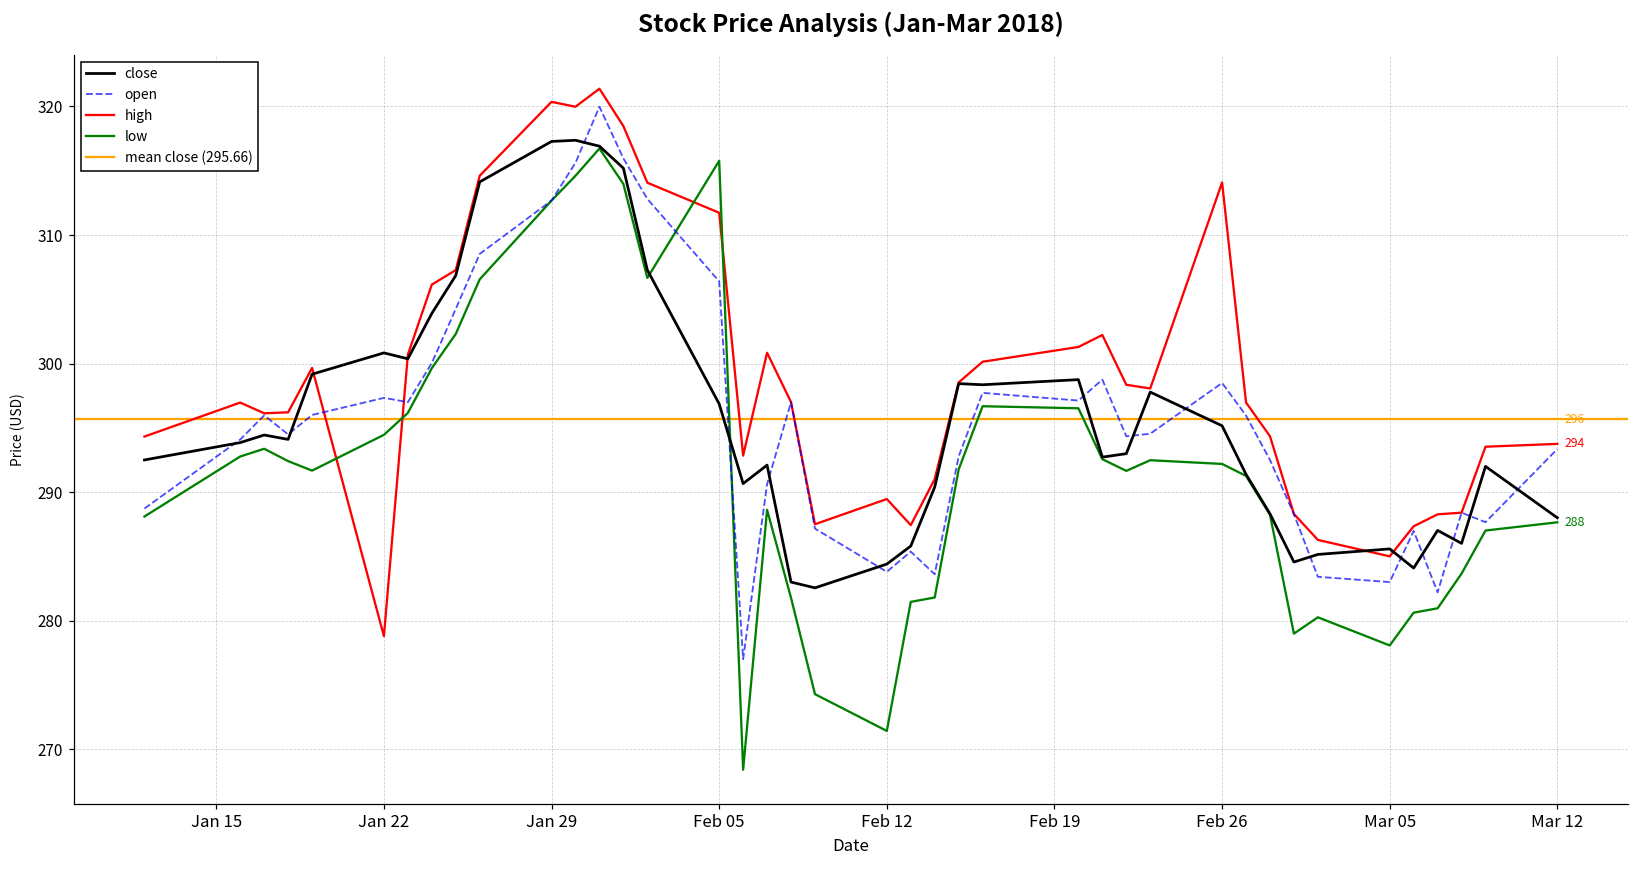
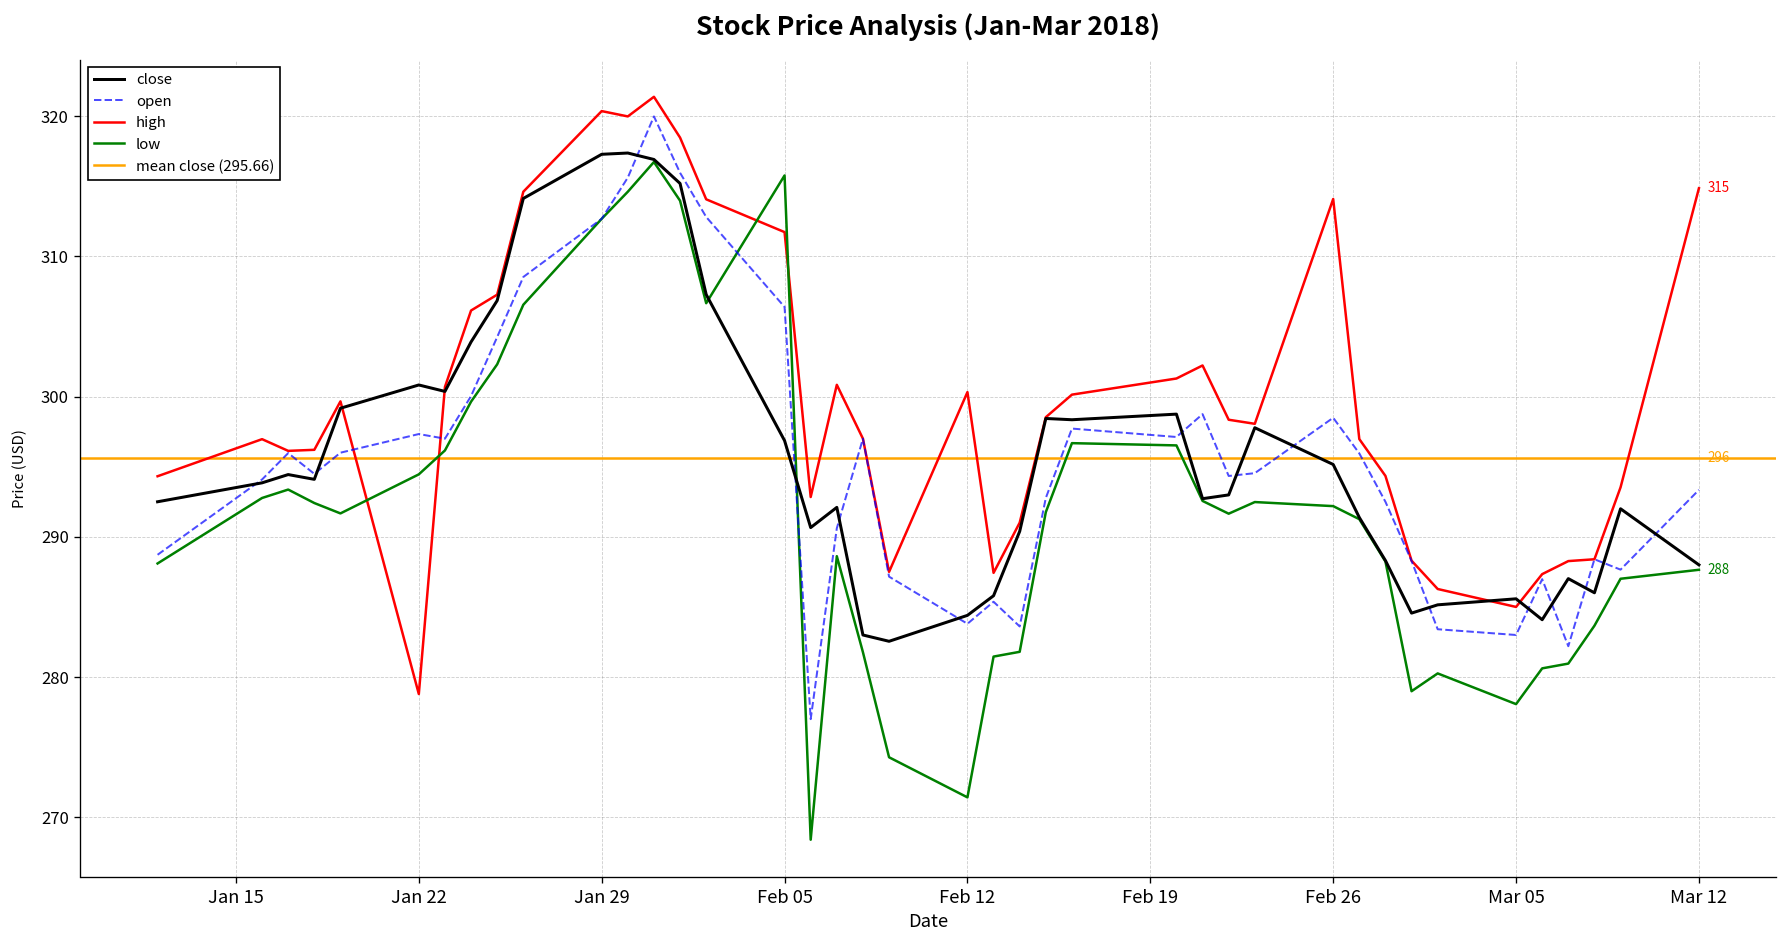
high, Feb 12: 289.5 -> 300.3
high, Mar 12: 294 -> 315
